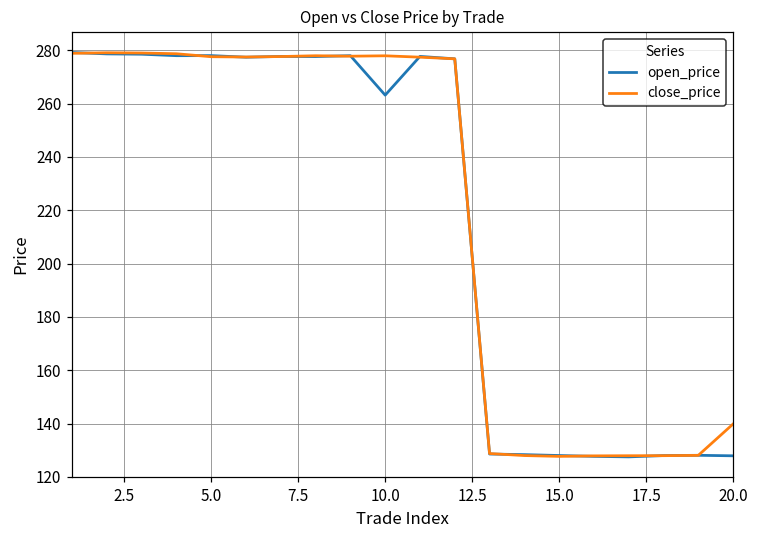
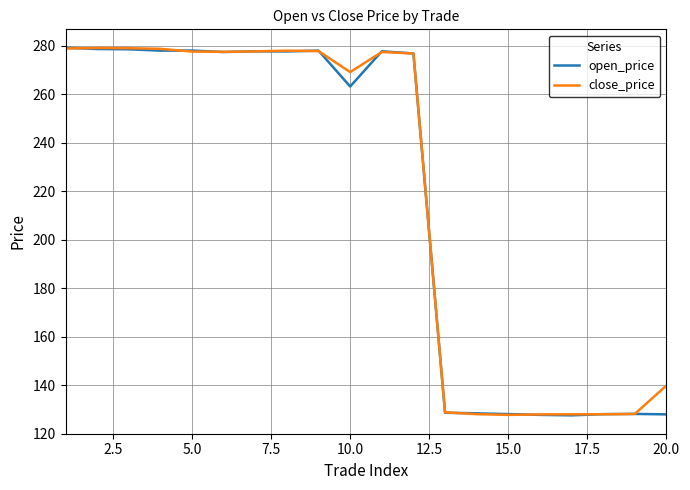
close_price, 10.0: 278 -> 269
